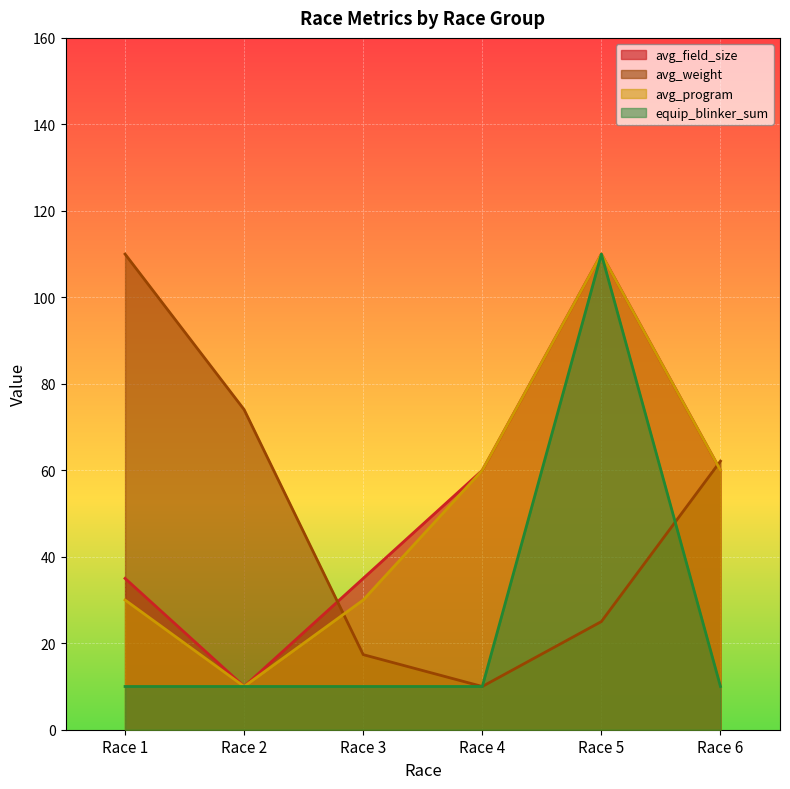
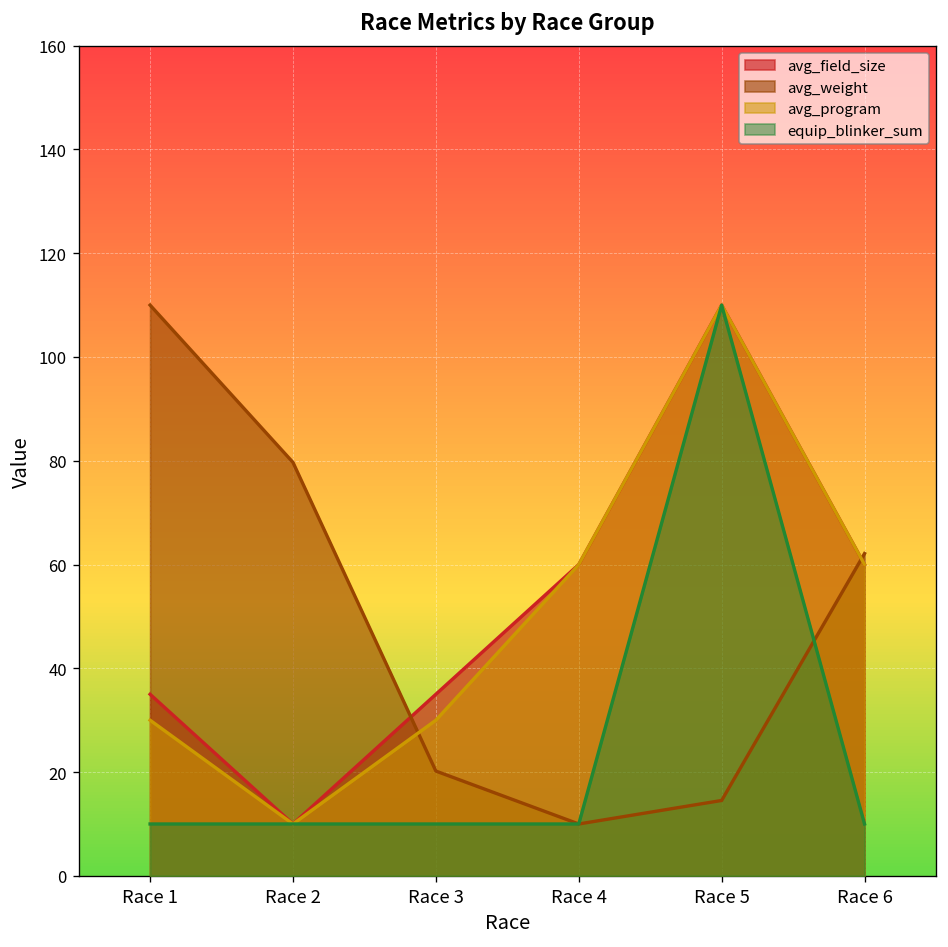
avg_weight, Race 2: 74 -> 80
avg_weight, Race 3: 17 -> 20
avg_weight, Race 5: 25 -> 15
